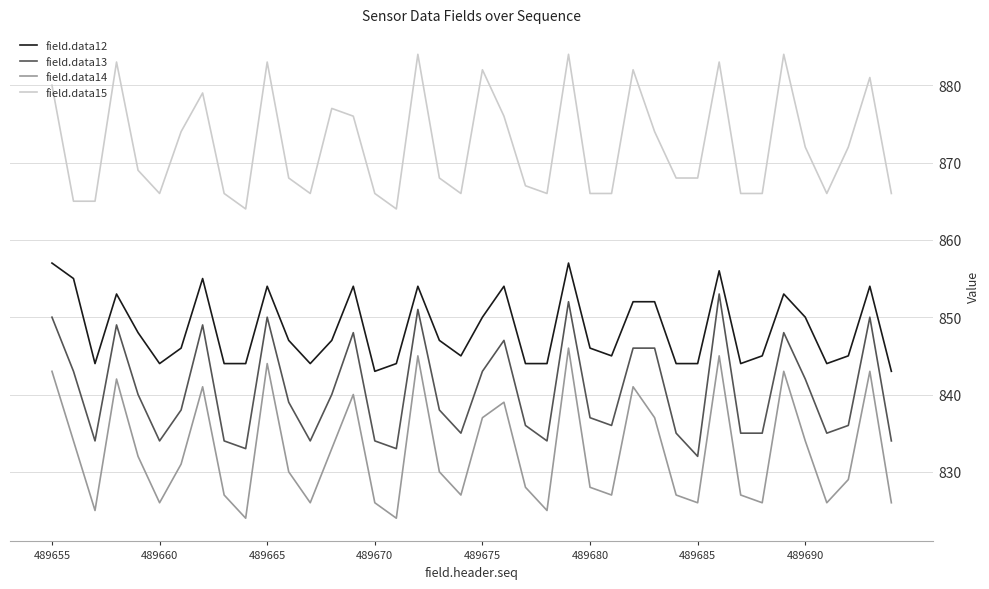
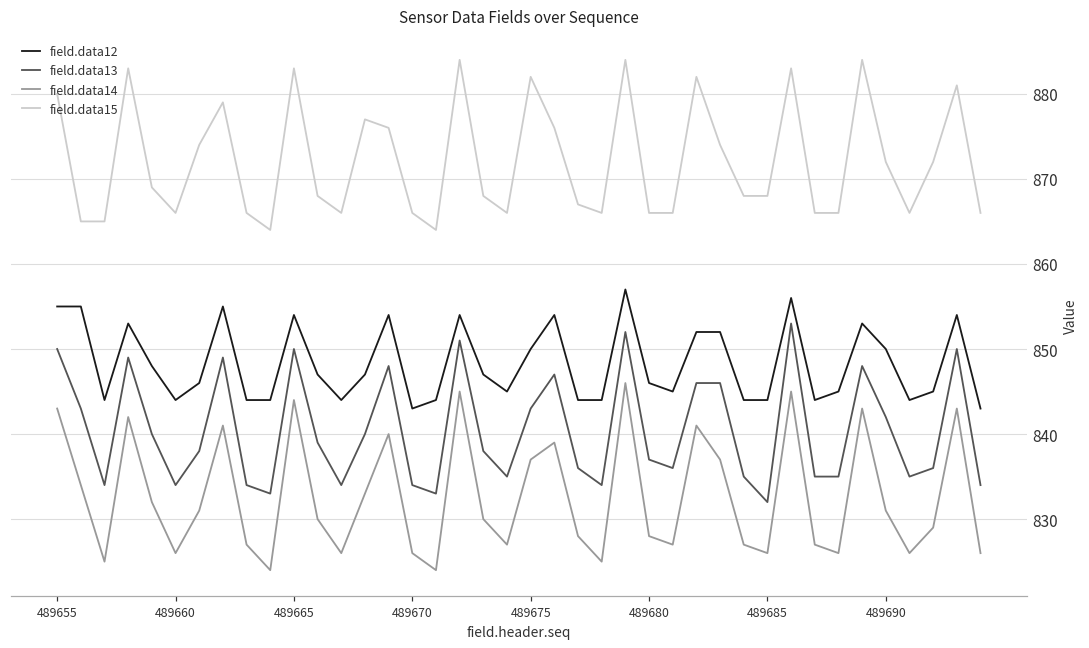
field.data12, 489655: 857 -> 855
field.data14, 489690: 834 -> 831
